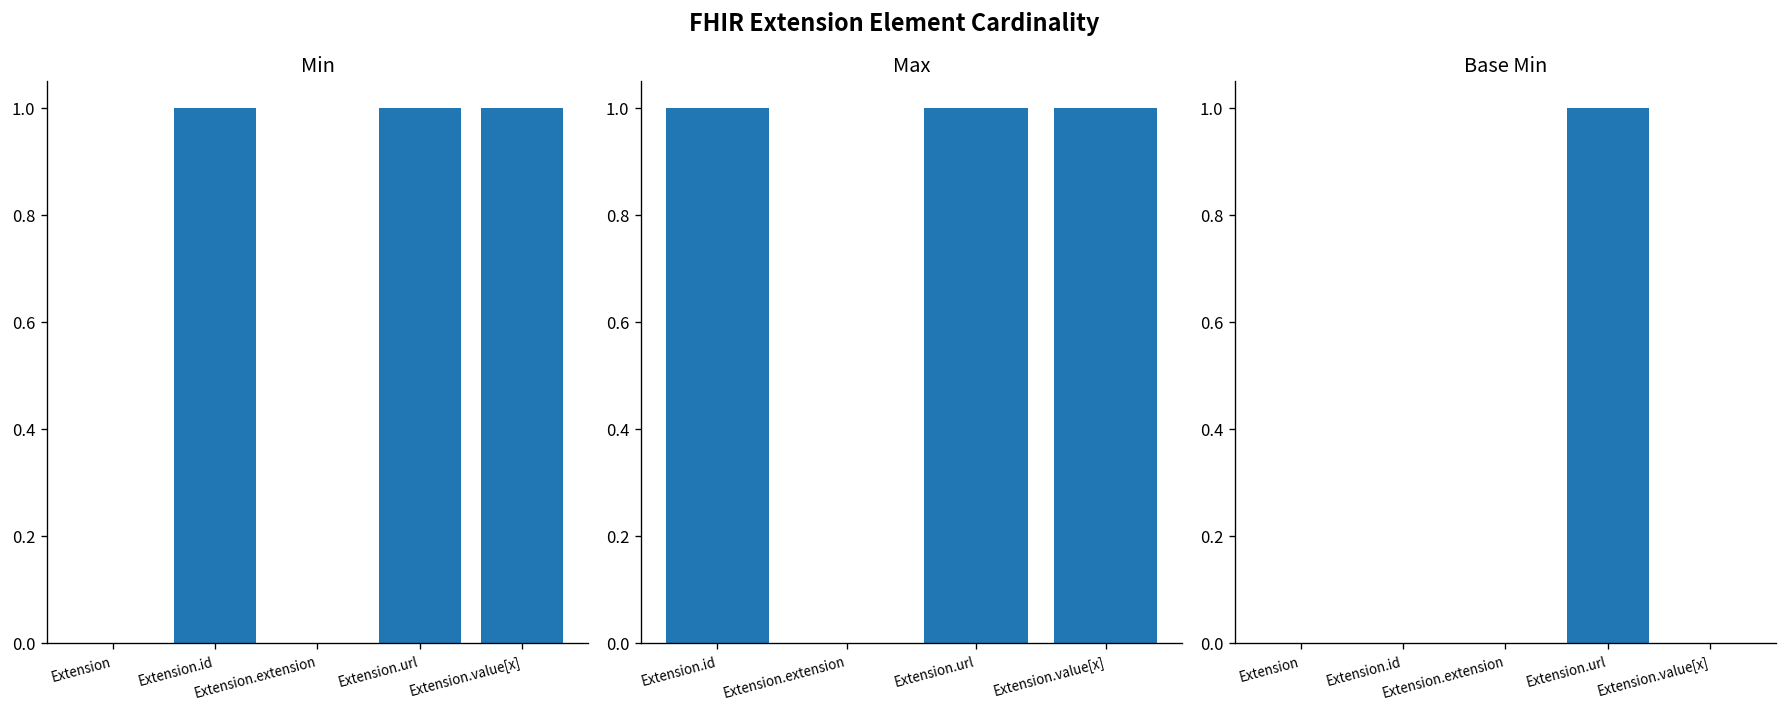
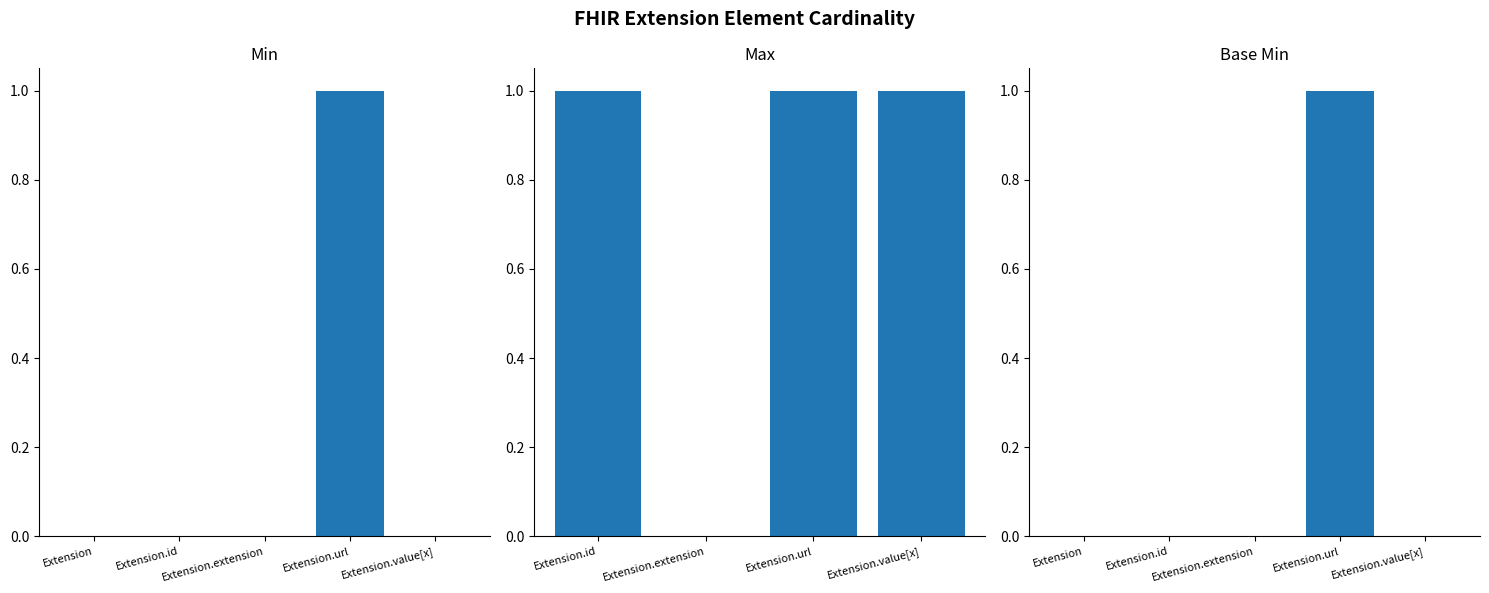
Min, Extension.id: 1 -> 0
Min, Extension.value[x]: 1 -> 0
